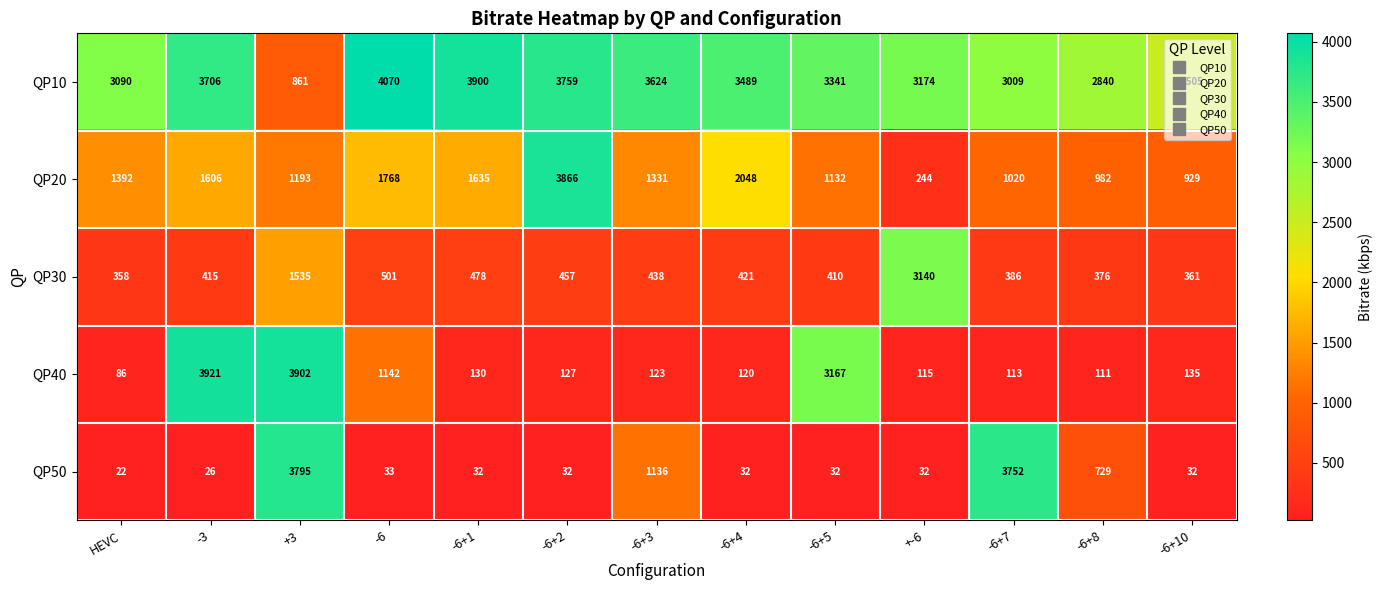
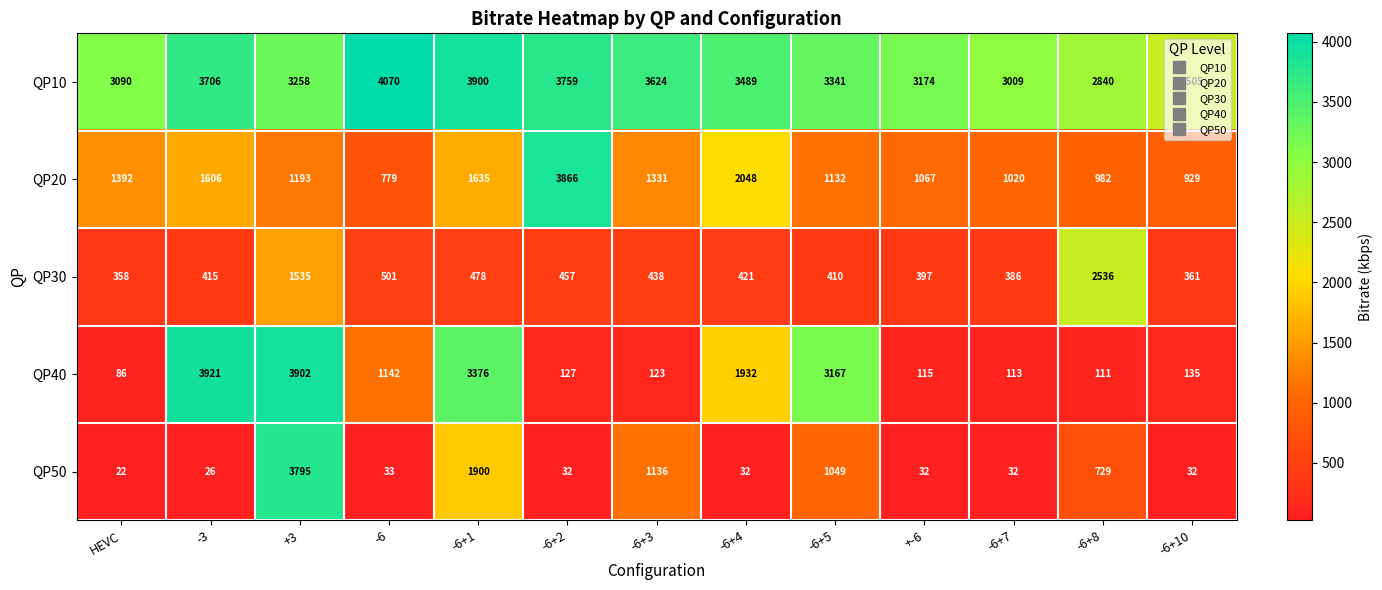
QP10, +3: 861 -> 3258
QP20, -6: 1768 -> 779
QP20, +-6: 244 -> 1067
QP30, +-6: 3140 -> 397
QP30, -6+8: 376 -> 2536
QP40, -6+1: 130 -> 3376
QP40, -6+4: 120 -> 1932
QP50, -6+1: 32 -> 1900
QP50, -6+5: 32 -> 1049
QP50, -6+7: 3752 -> 32
